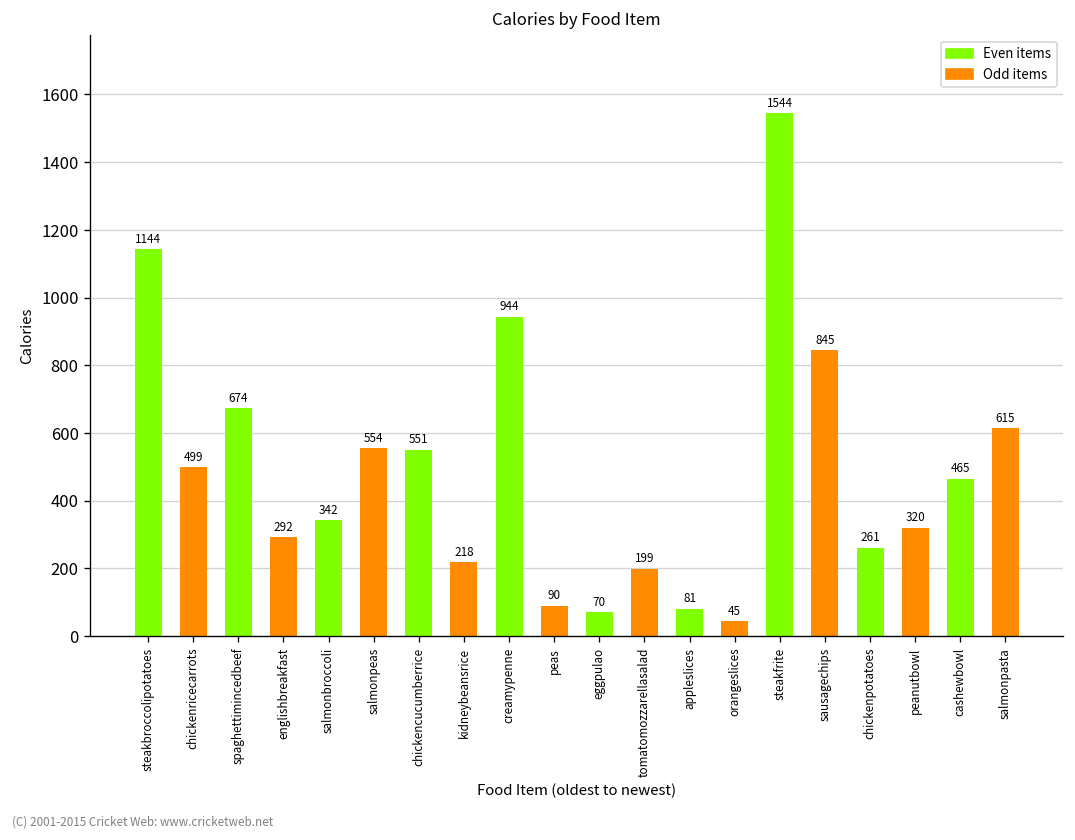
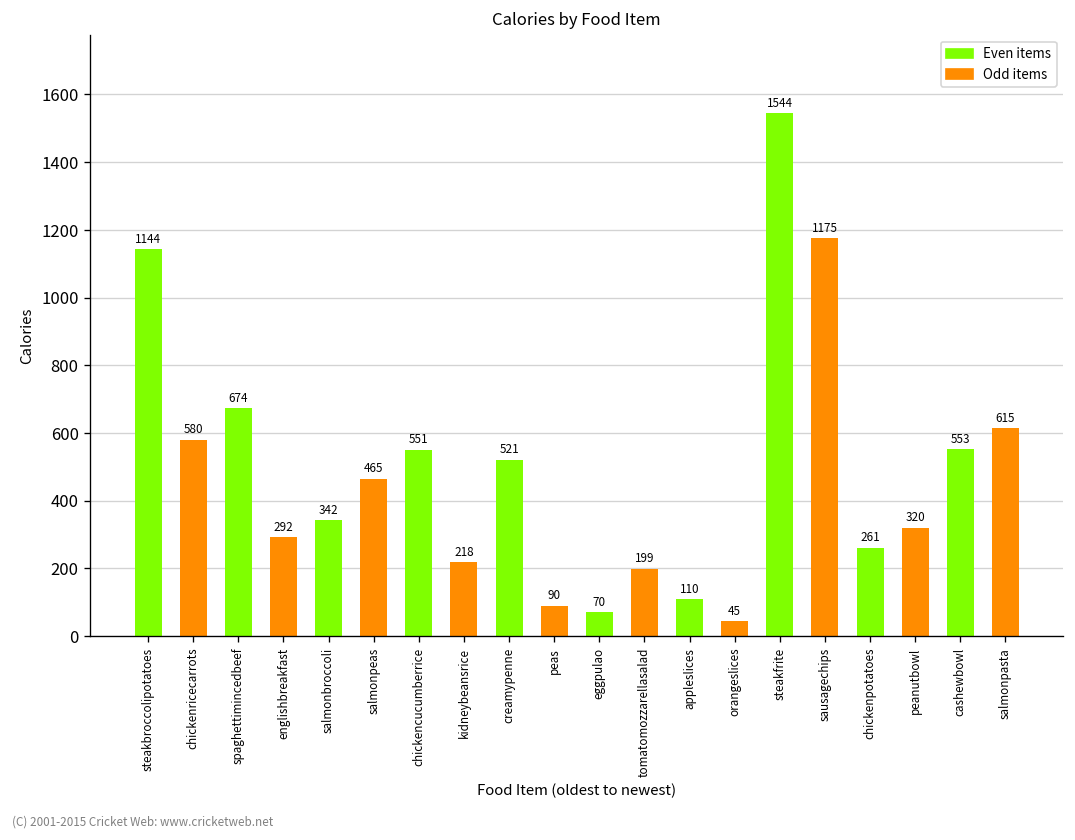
chickenricecarrots: 499 -> 580
salmonpeas: 554 -> 465
creamypenne: 944 -> 521
appleslices: 81 -> 110
sausagechips: 845 -> 1175
cashewbowl: 465 -> 553
